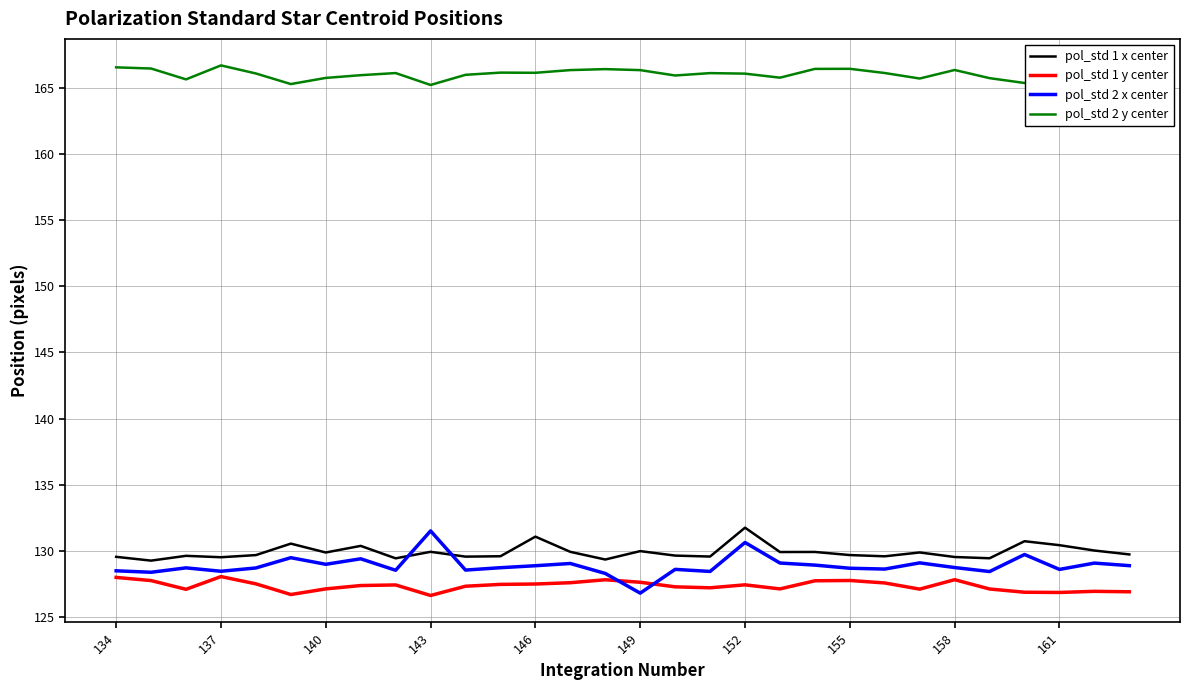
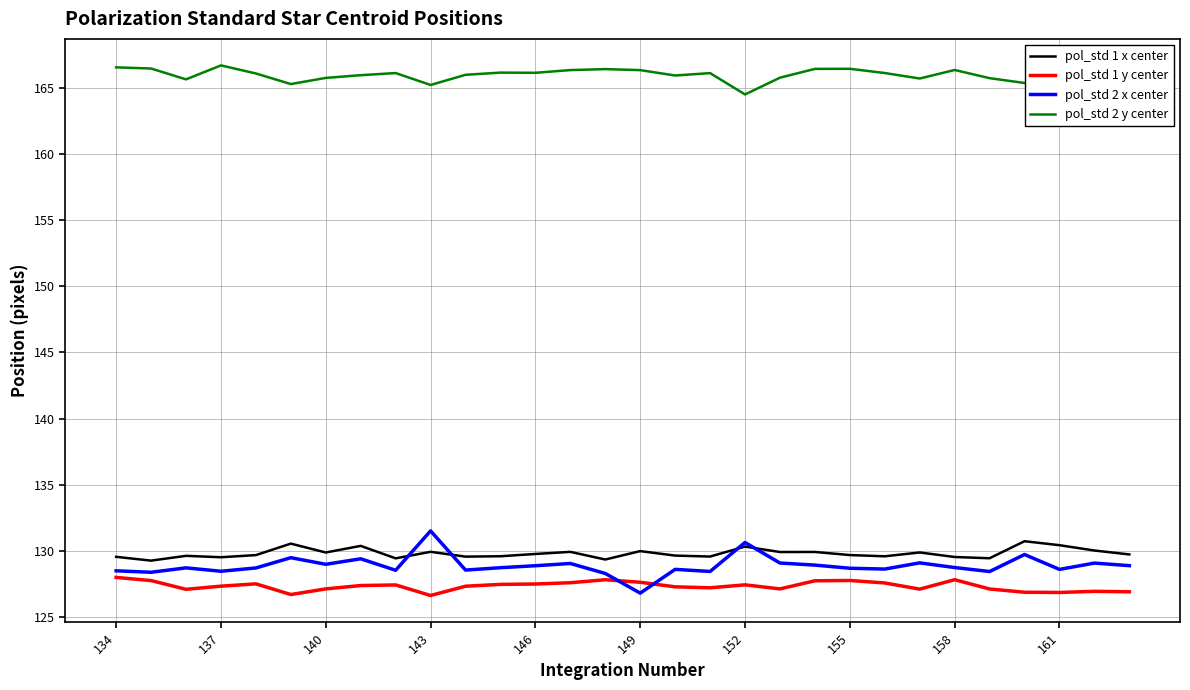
pol_std 1 y center, 137: 128.0 -> 127.3
pol_std 1 x center, 146: 131.1 -> 129.8
pol_std 1 x center, 152: 131.7 -> 130.3
pol_std 2 y center, 152: 166.1 -> 164.5
